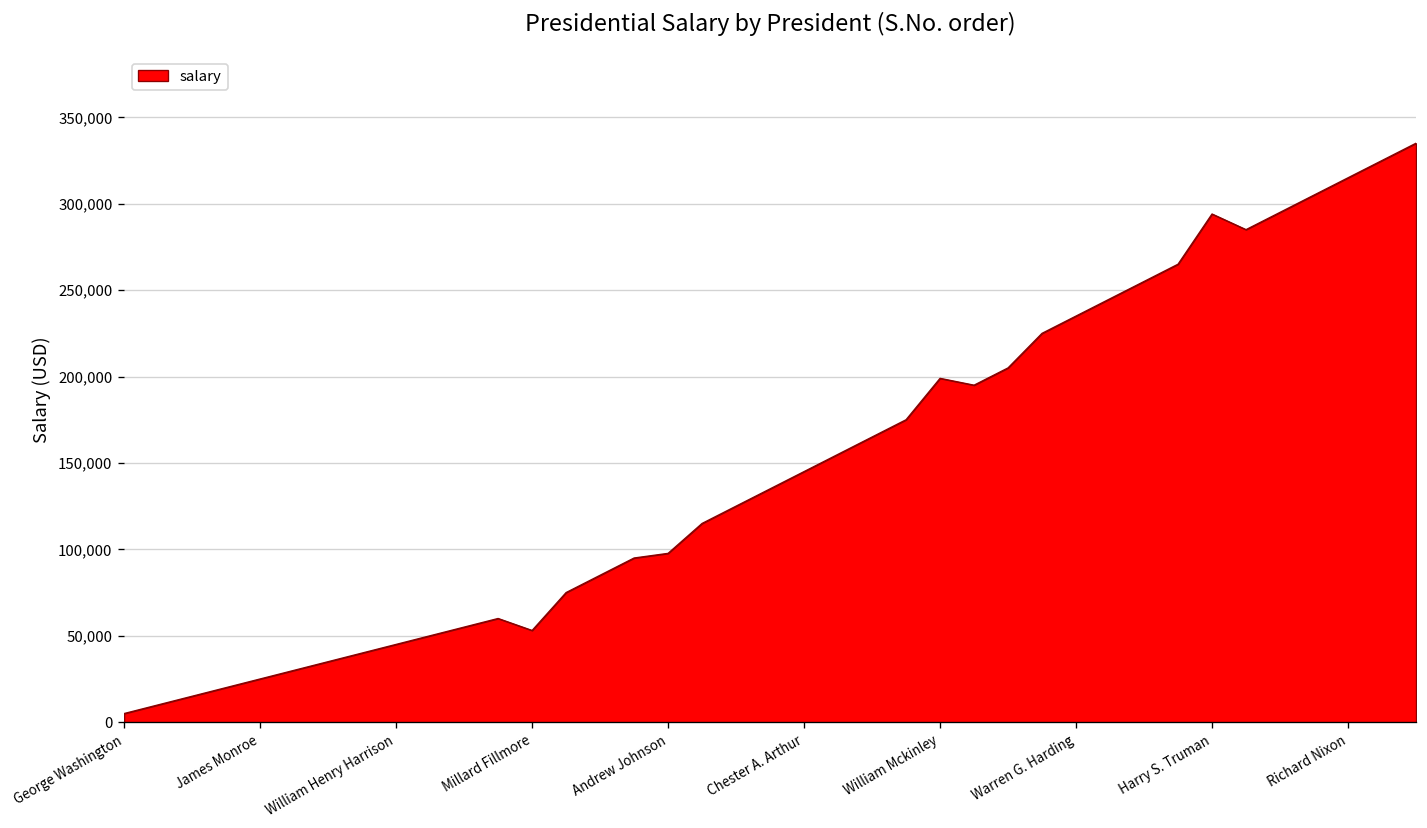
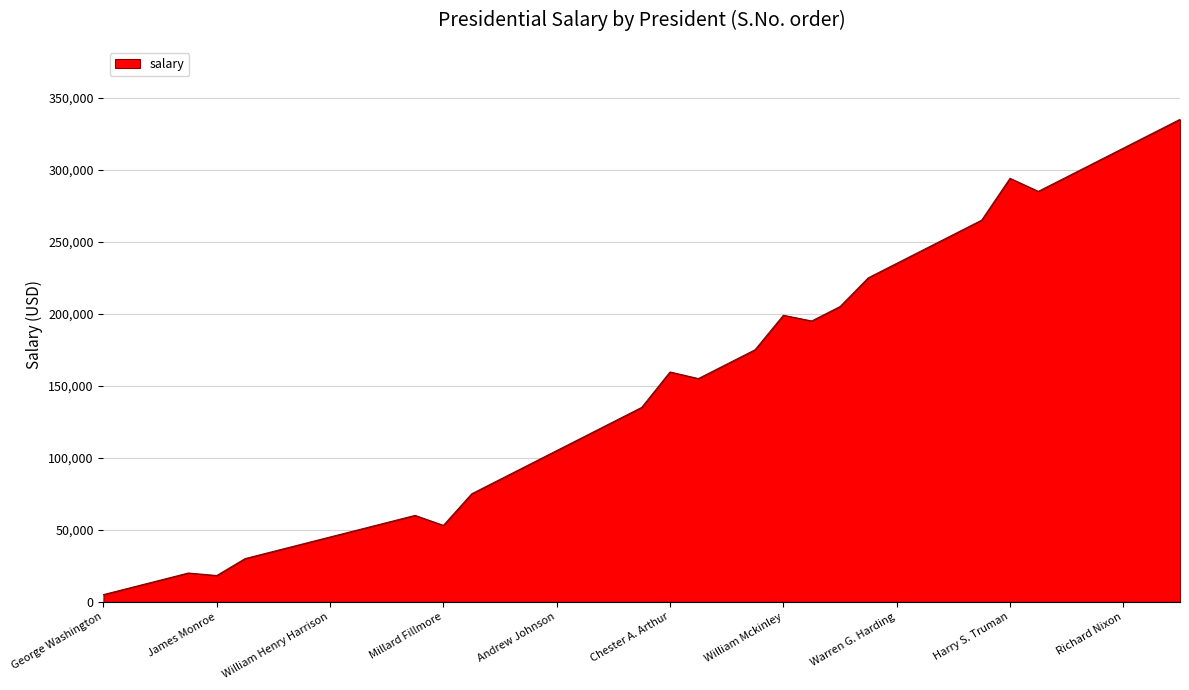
James Monroe: 25,000 -> 18,000
Andrew Johnson: 98,000 -> 105,000
Chester A. Arthur: 145,000 -> 160,000
